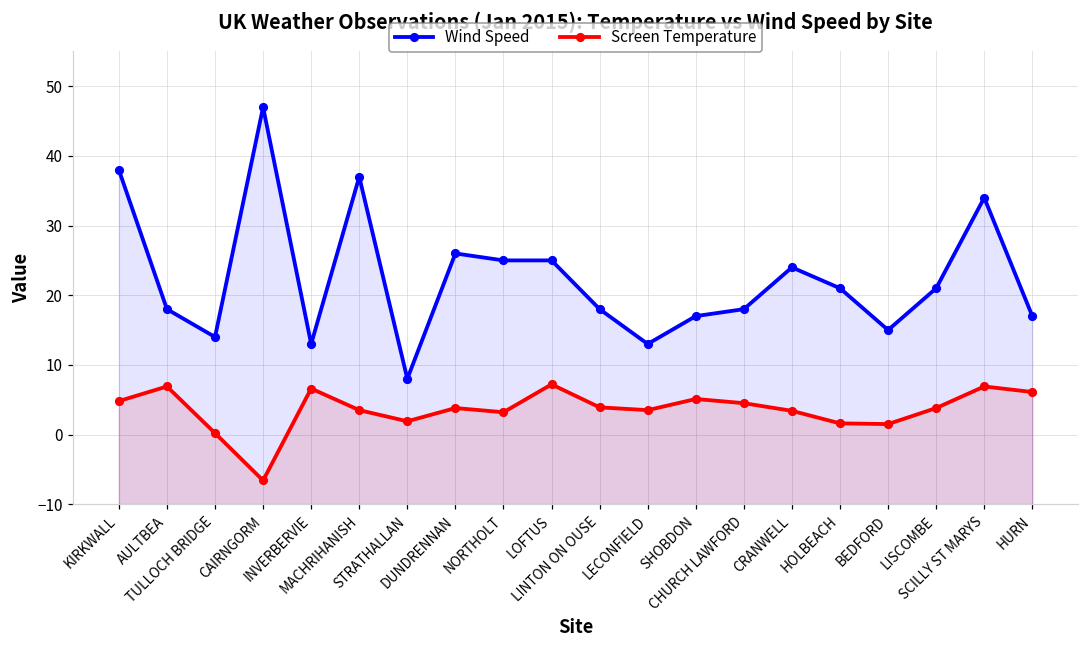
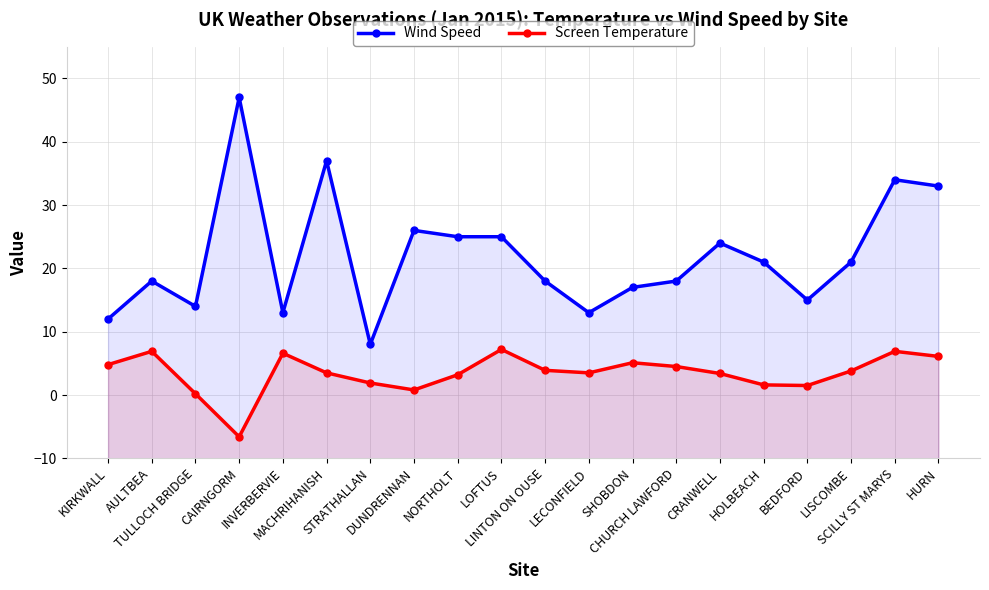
Wind Speed, KIRKWALL: 38 -> 12
Screen Temperature, DUNDRENNAN: 4 -> 1
Wind Speed, HURN: 17 -> 33
